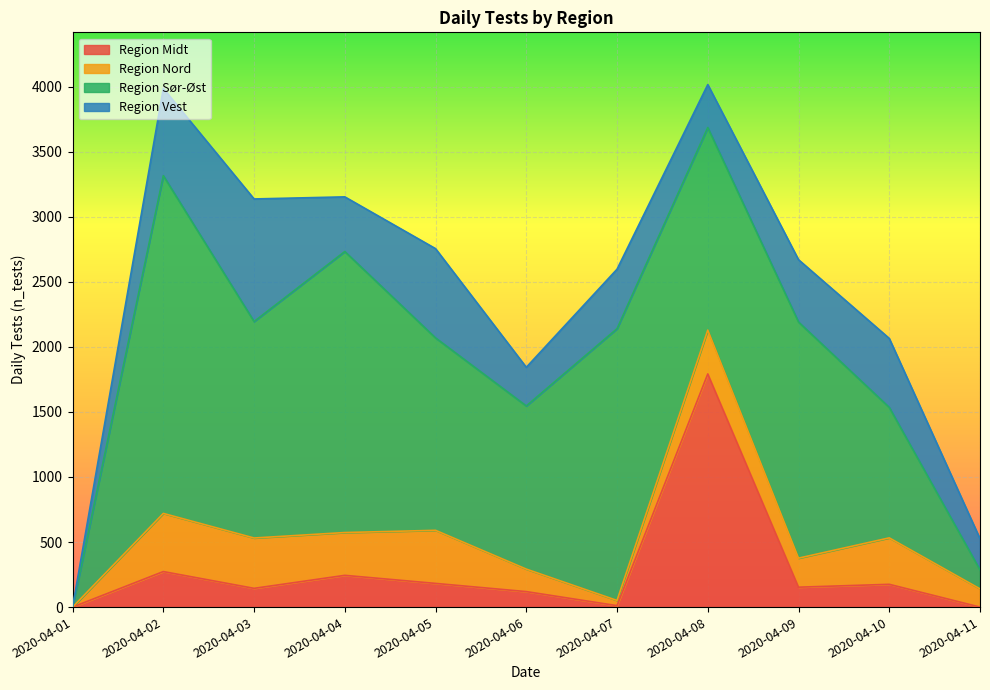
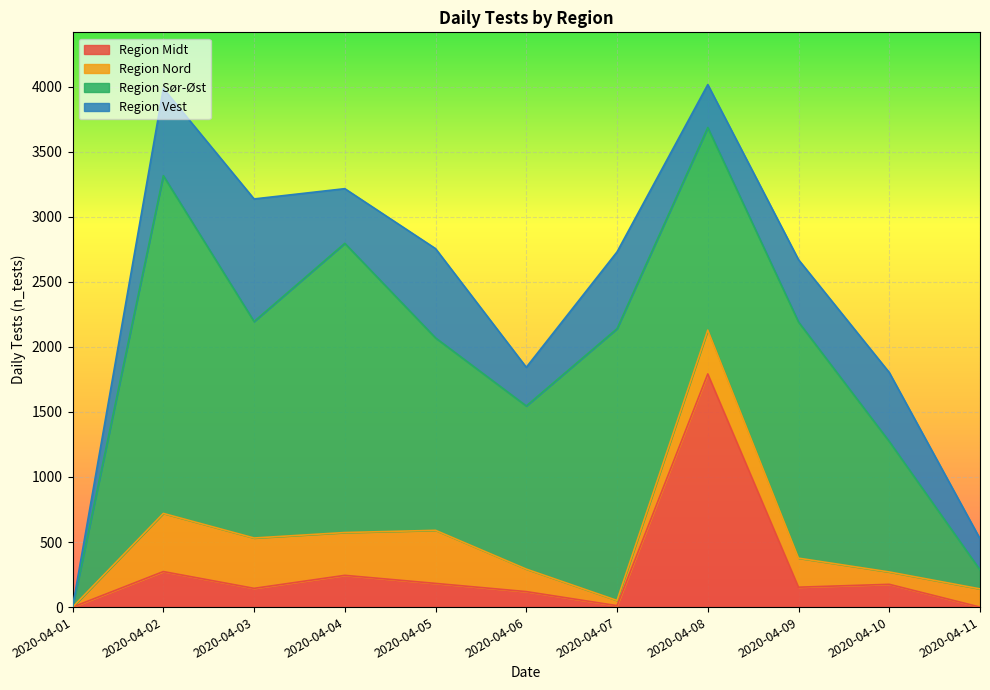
Region Sør-Øst, 2020-04-04: 2160 -> 2220
Region Vest, 2020-04-07: 460 -> 590
Region Nord, 2020-04-10: 360 -> 100
